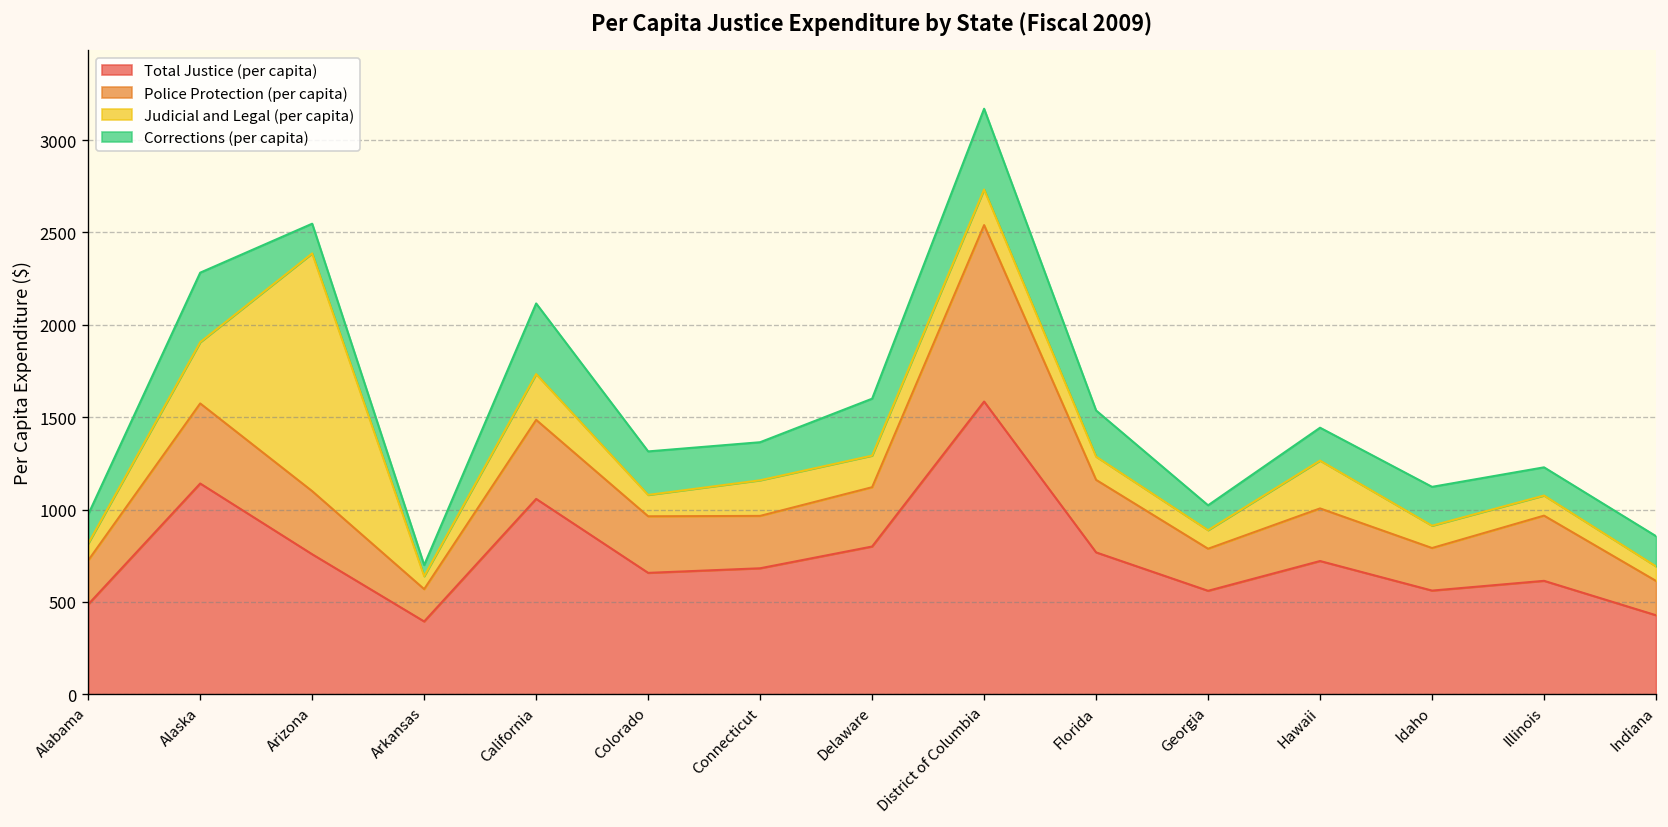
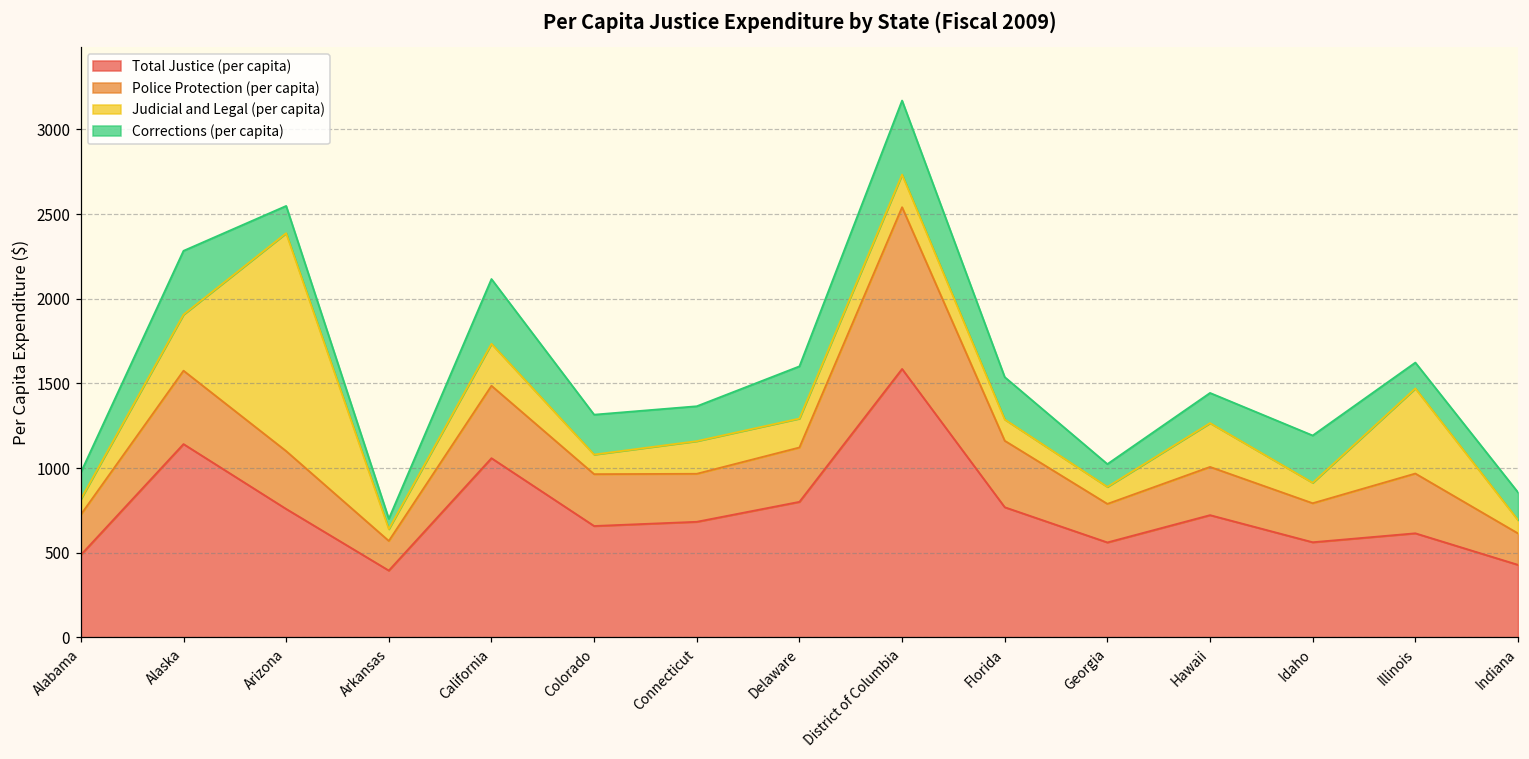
Corrections (per capita), Idaho: 210 -> 280
Judicial and Legal (per capita), Illinois: 110 -> 500
